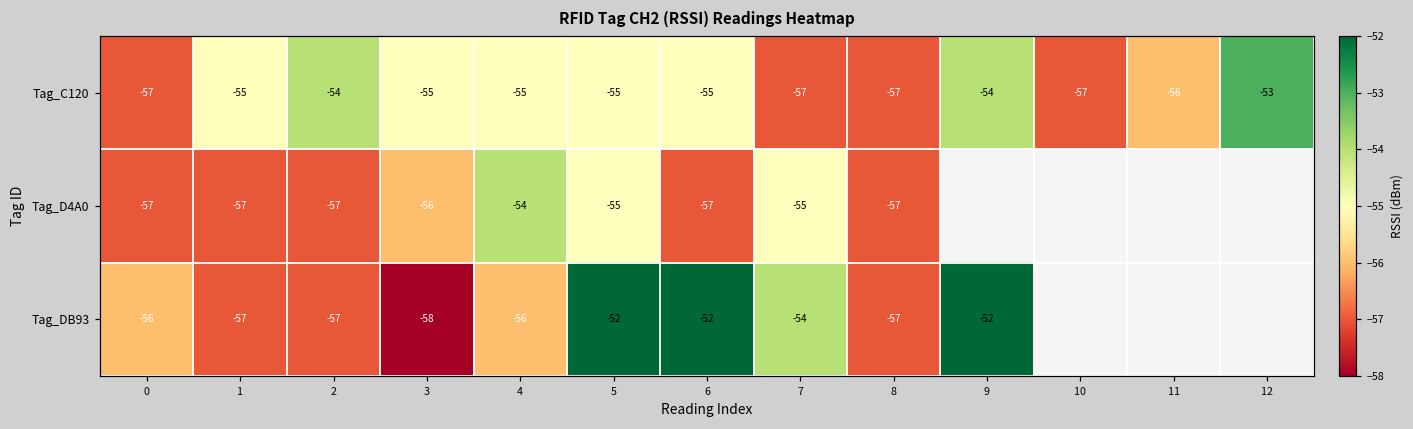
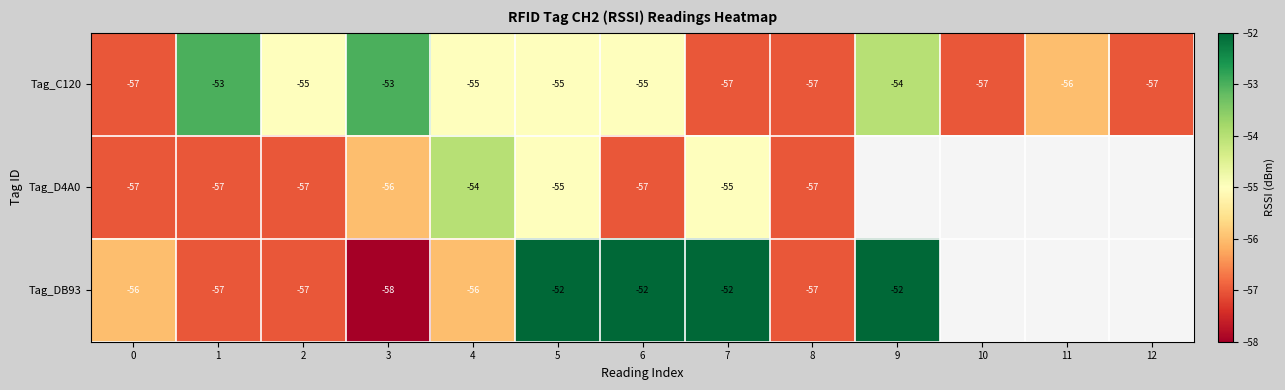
Tag_C120, 1: -55 -> -53
Tag_C120, 2: -54 -> -55
Tag_C120, 3: -55 -> -53
Tag_C120, 12: -53 -> -57
Tag_DB93, 7: -54 -> -52
